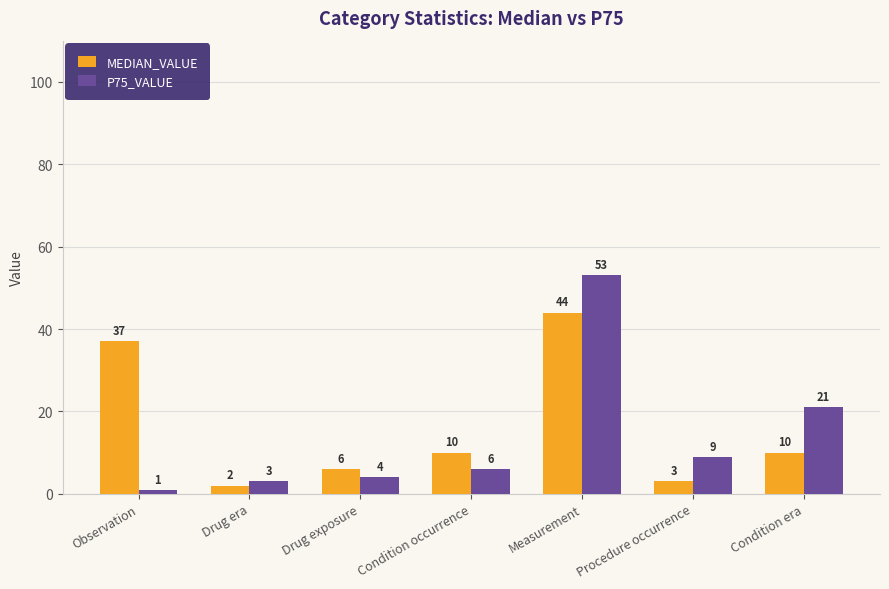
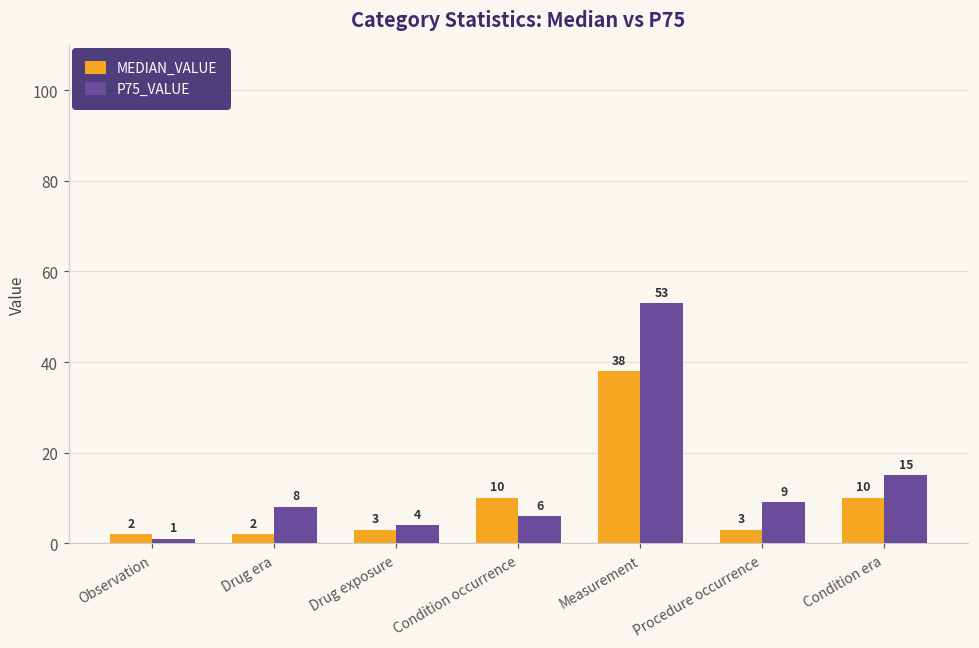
MEDIAN_VALUE, Observation: 37 -> 2
P75_VALUE, Drug era: 3 -> 8
MEDIAN_VALUE, Drug exposure: 6 -> 3
MEDIAN_VALUE, Measurement: 44 -> 38
P75_VALUE, Condition era: 21 -> 15
